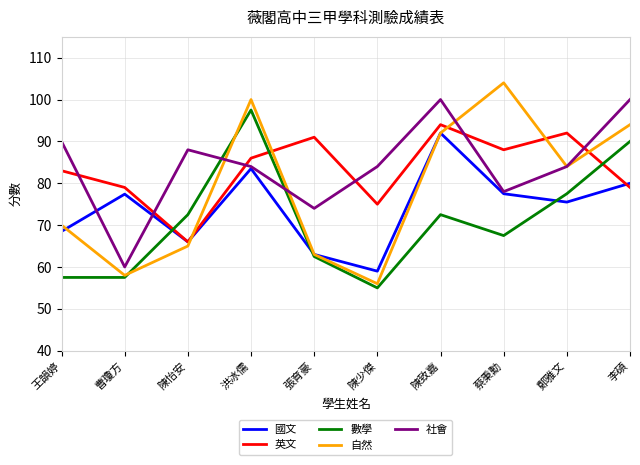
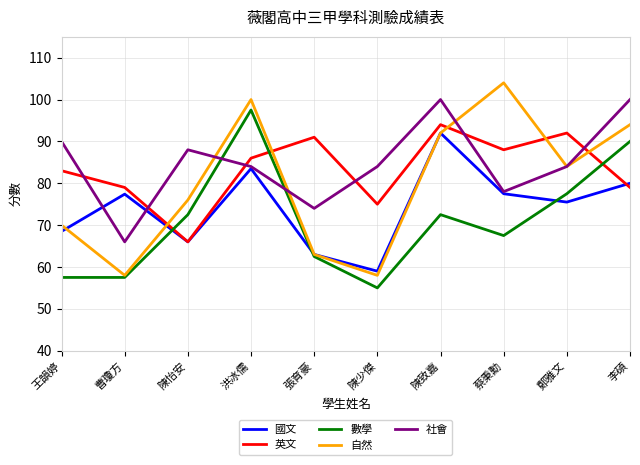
社會, 曹瓊方: 60 -> 66
自然, 陳怡安: 65 -> 76
自然, 陳少傑: 56 -> 58
